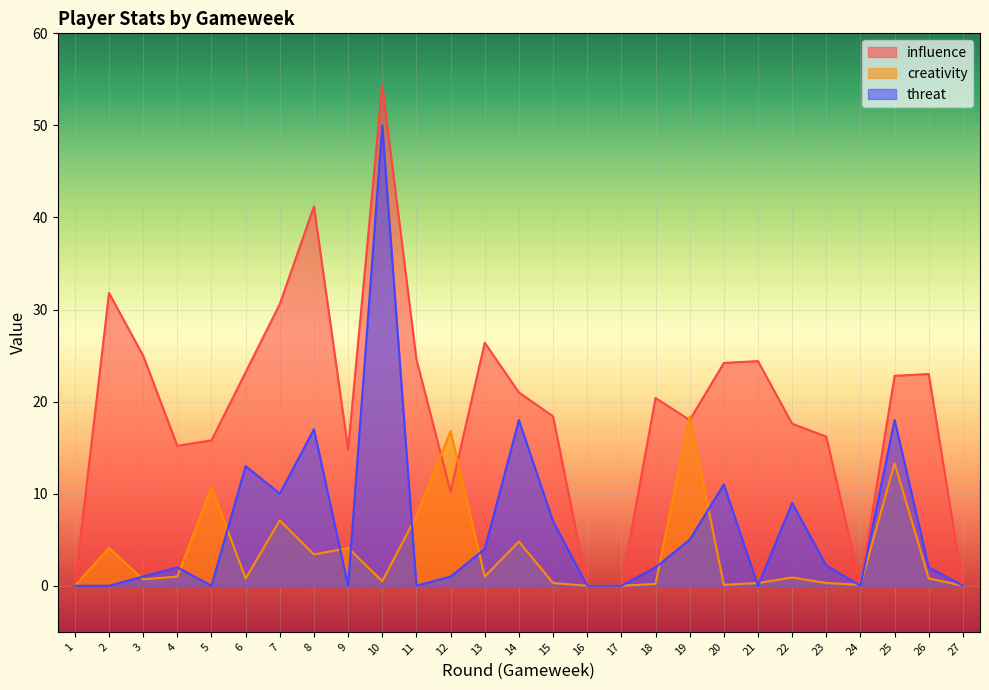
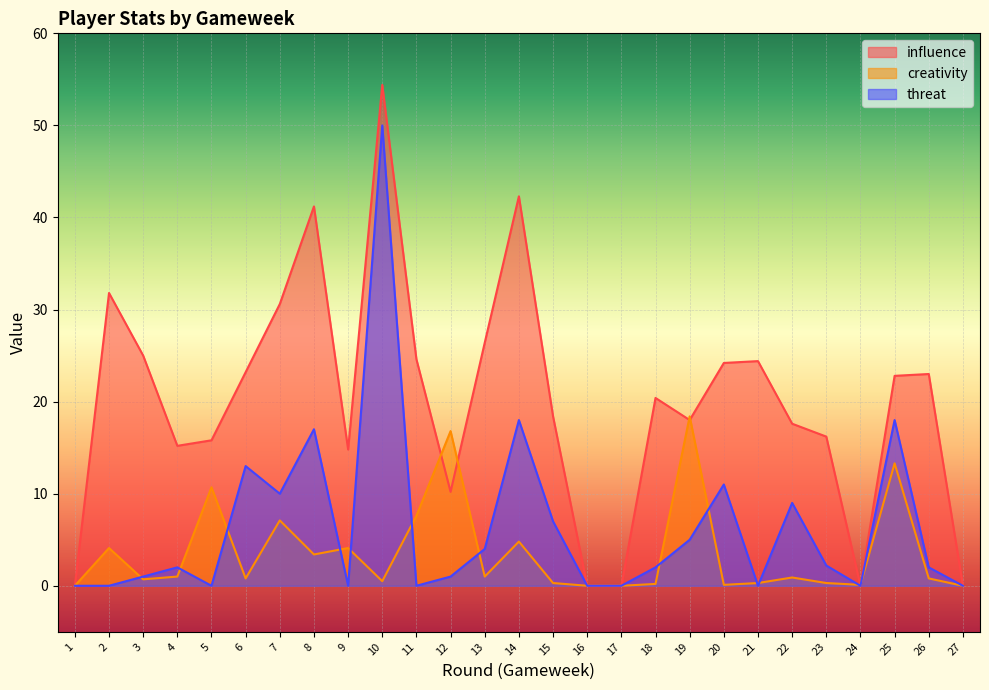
influence, 14: 21 -> 42
